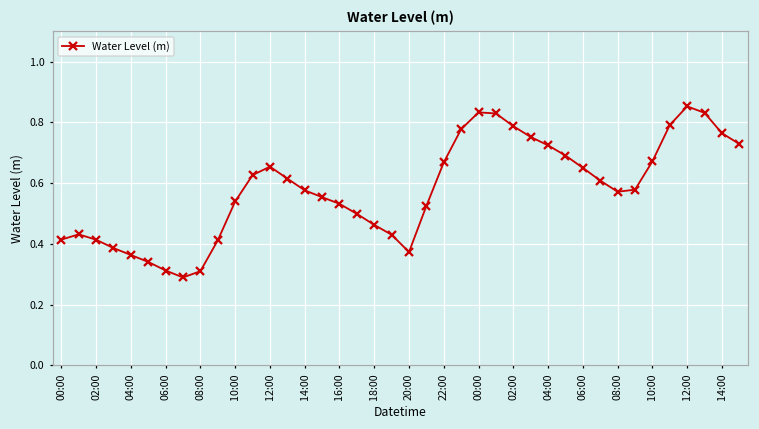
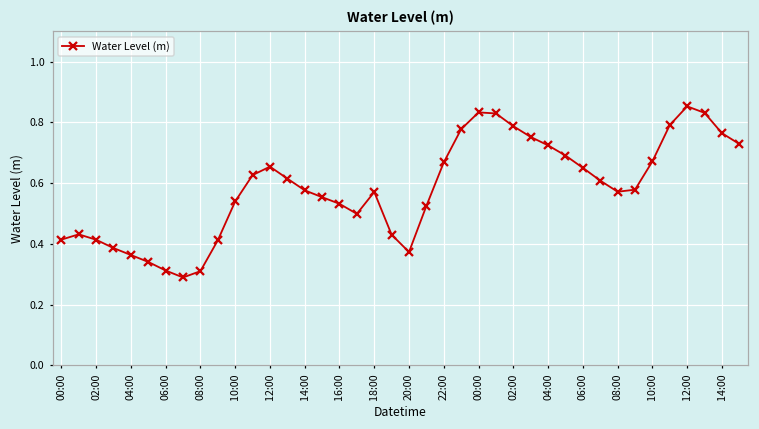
18:00: 0.46 -> 0.57
